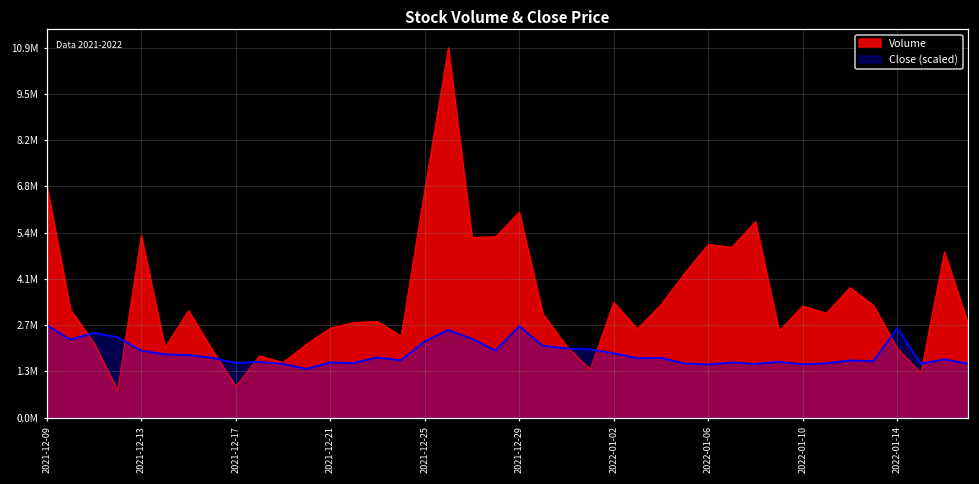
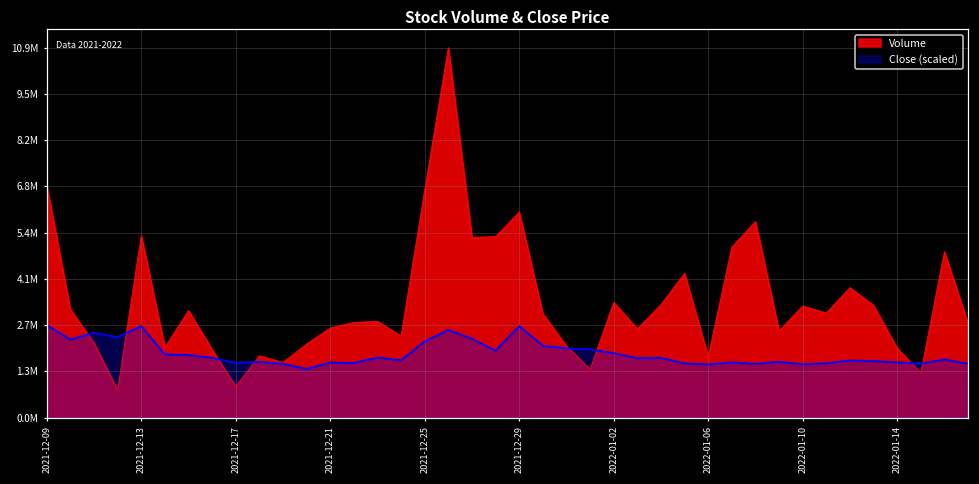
Close (scaled), 2021-12-13: 2000000 -> 2700000
Volume, 2022-01-06: 5100000 -> 1800000
Close (scaled), 2022-01-14: 2700000 -> 1600000
